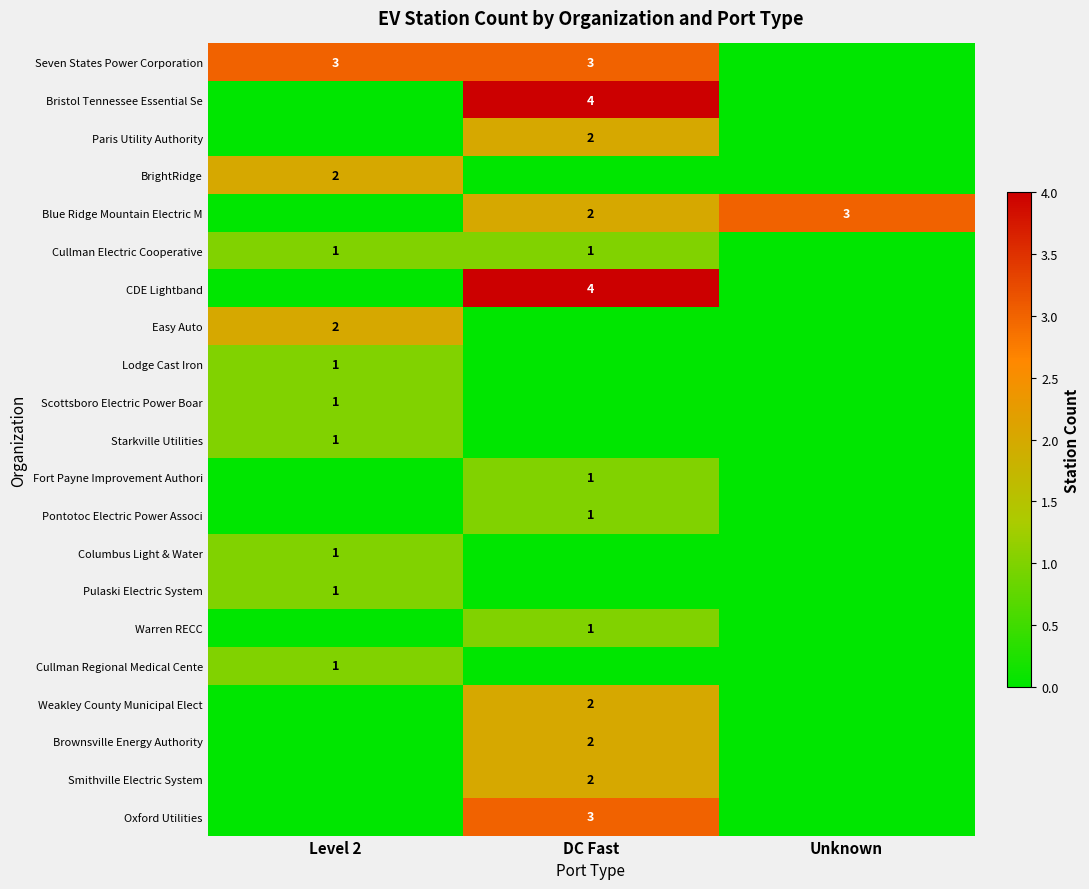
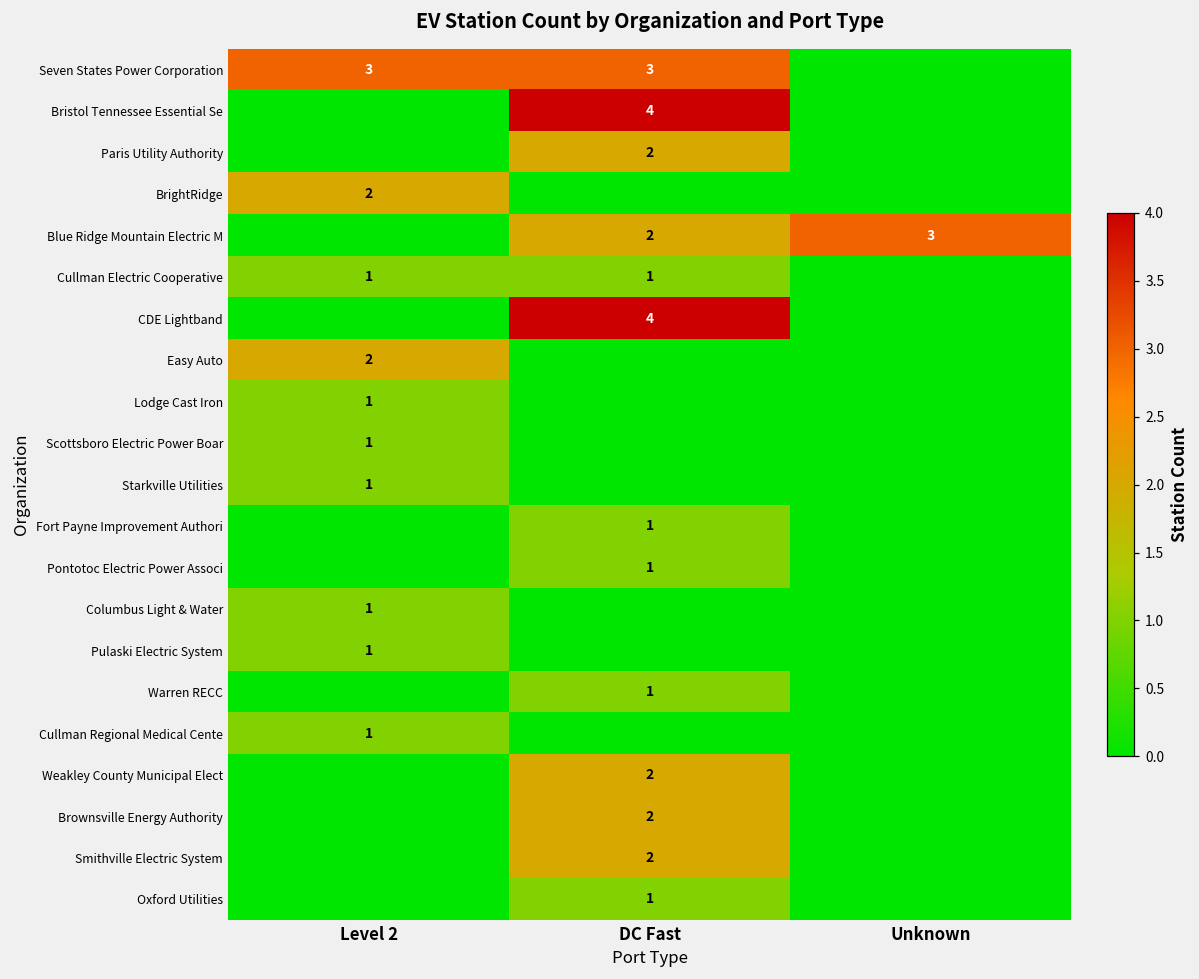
Oxford Utilities, DC Fast: 3 -> 1
